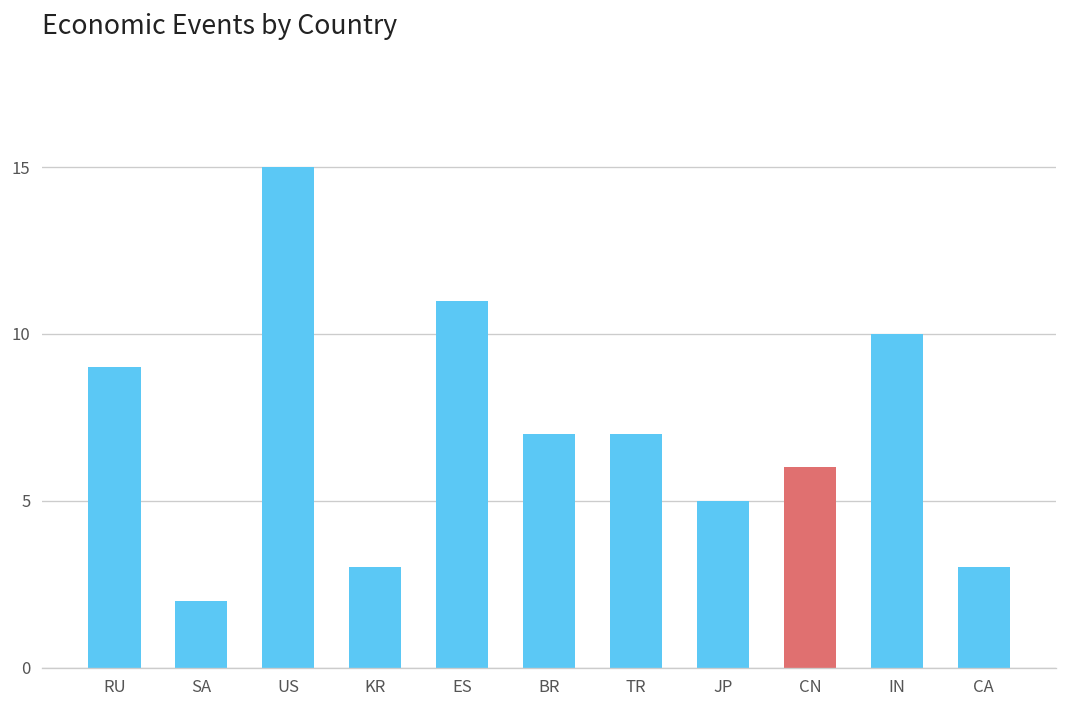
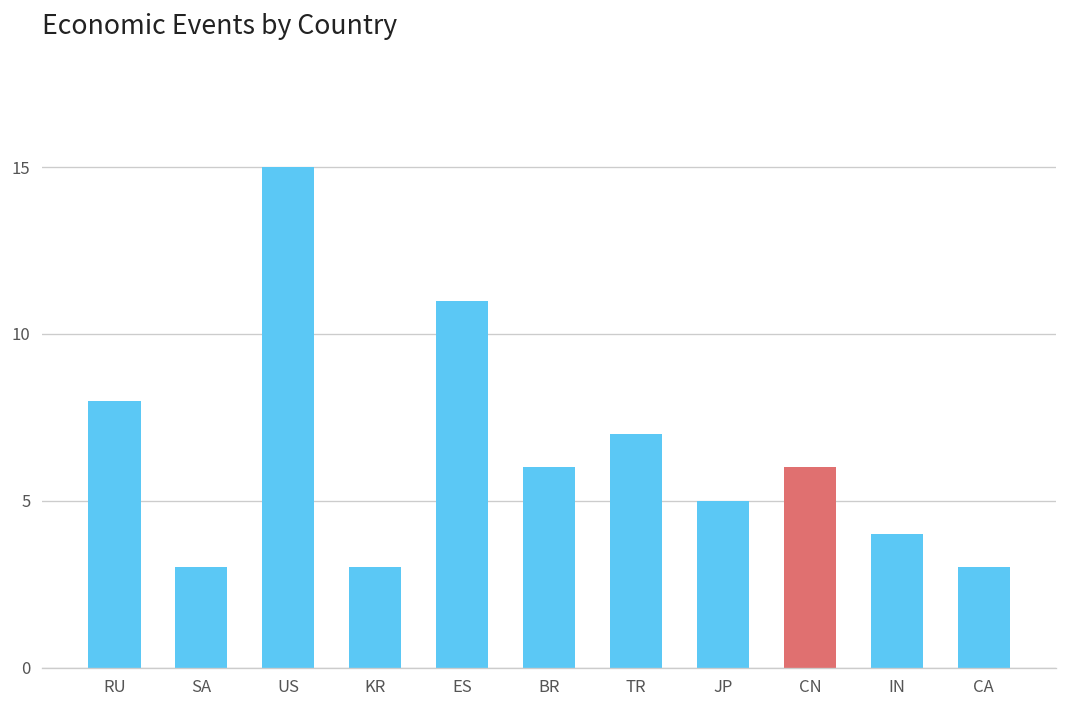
RU: 9 -> 8
SA: 2 -> 3
BR: 7 -> 6
IN: 10 -> 4
